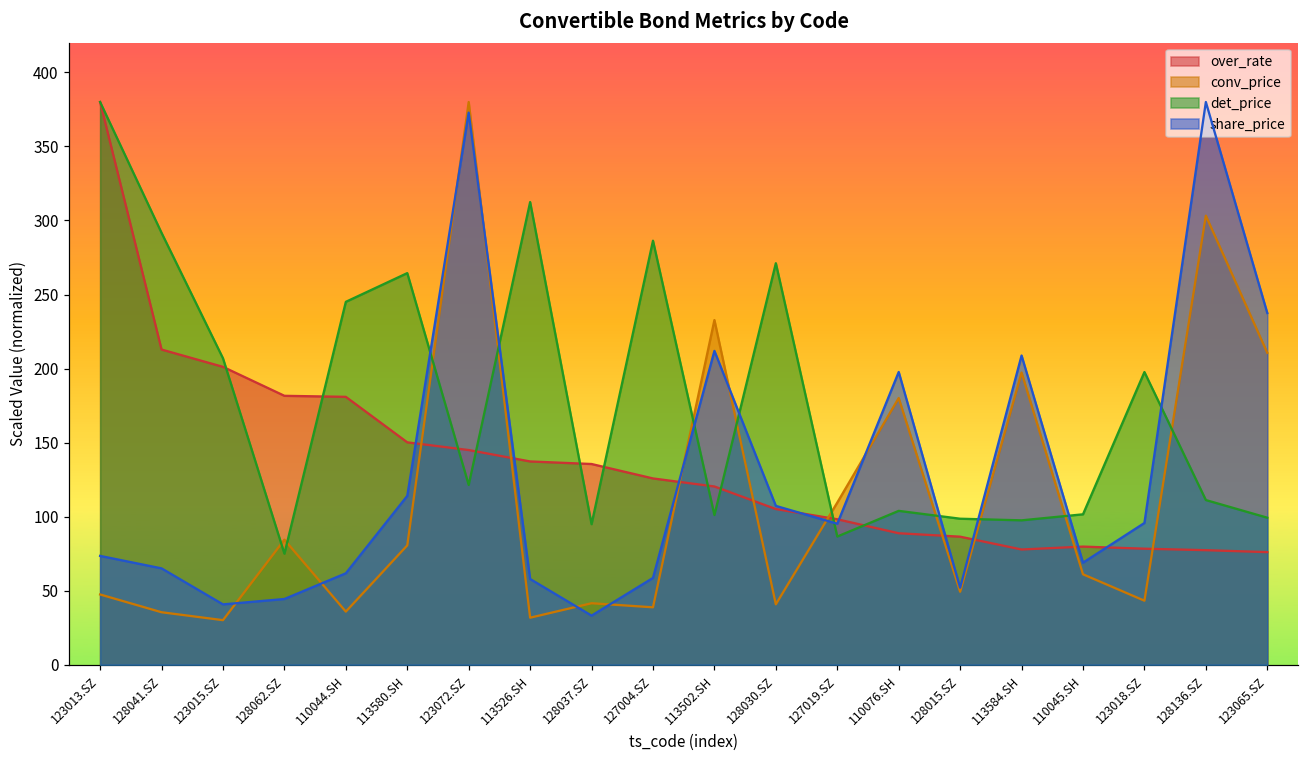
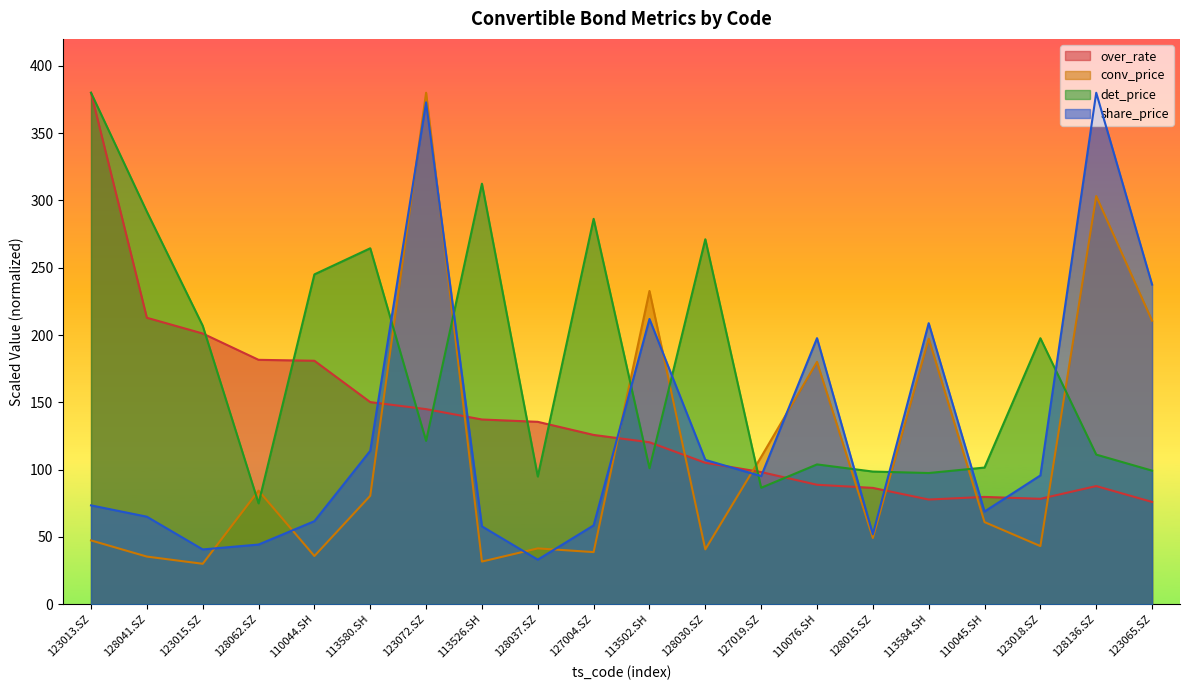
over_rate, 128136.SZ: 77 -> 88
